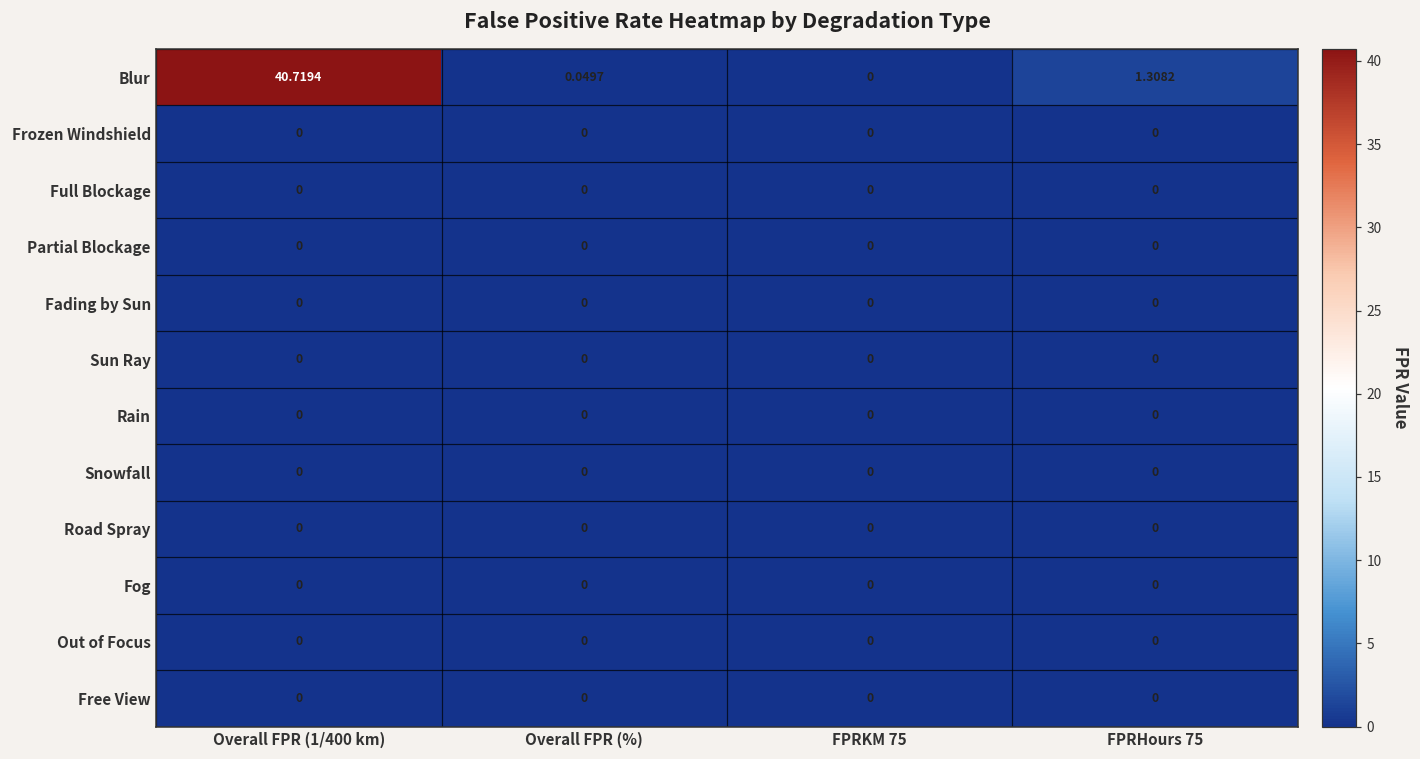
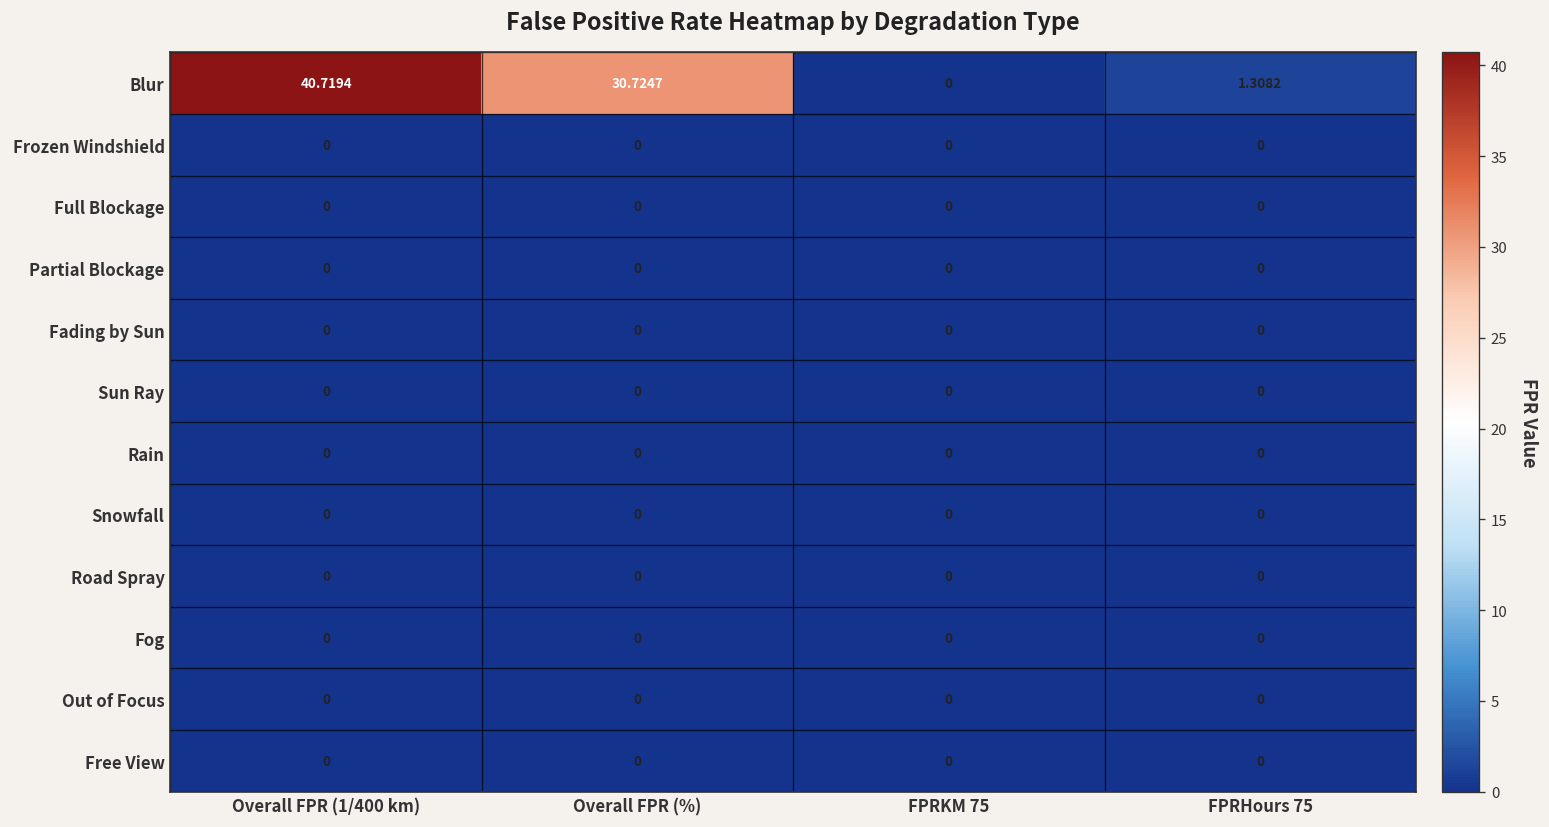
Blur, Overall FPR (%): 0.0497 -> 30.7247
